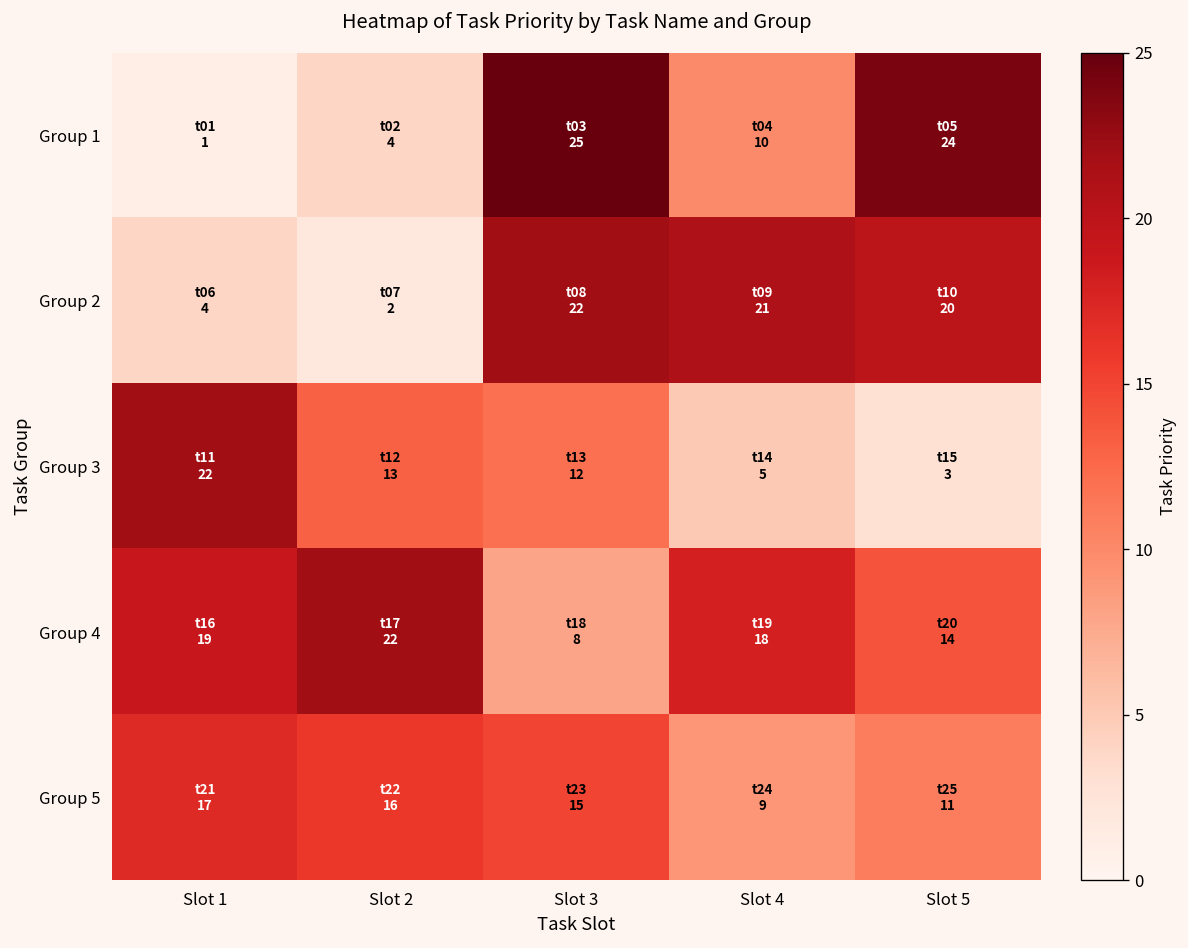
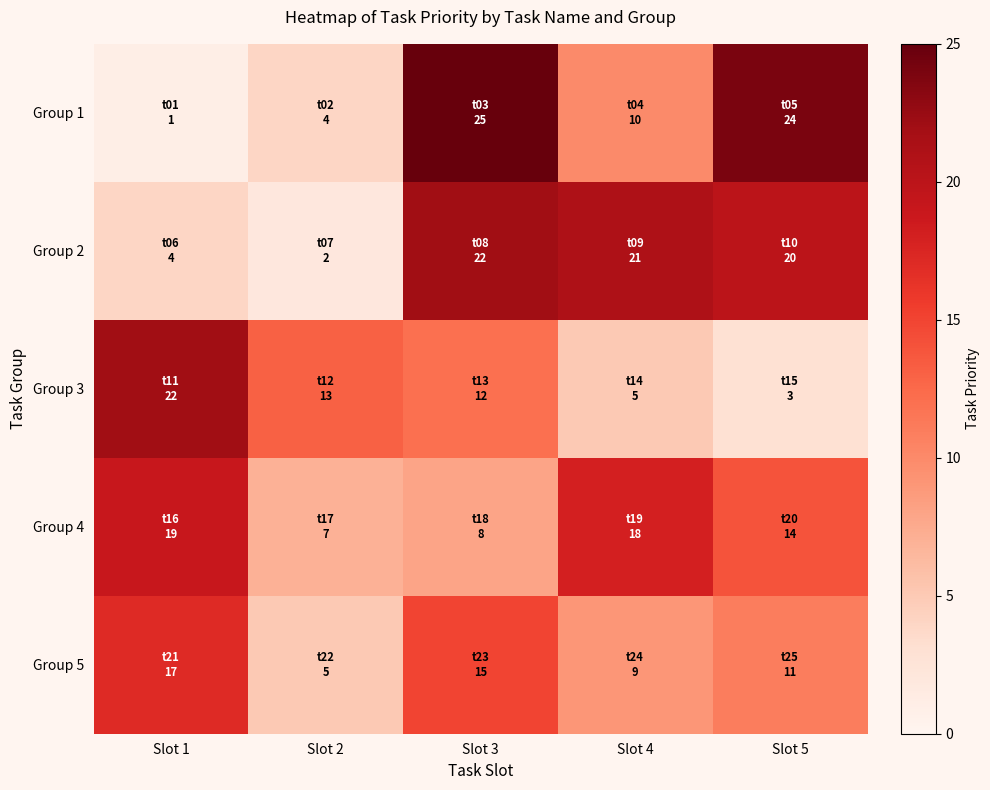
Group 4, Slot 2: 22 -> 7
Group 5, Slot 2: 16 -> 5
